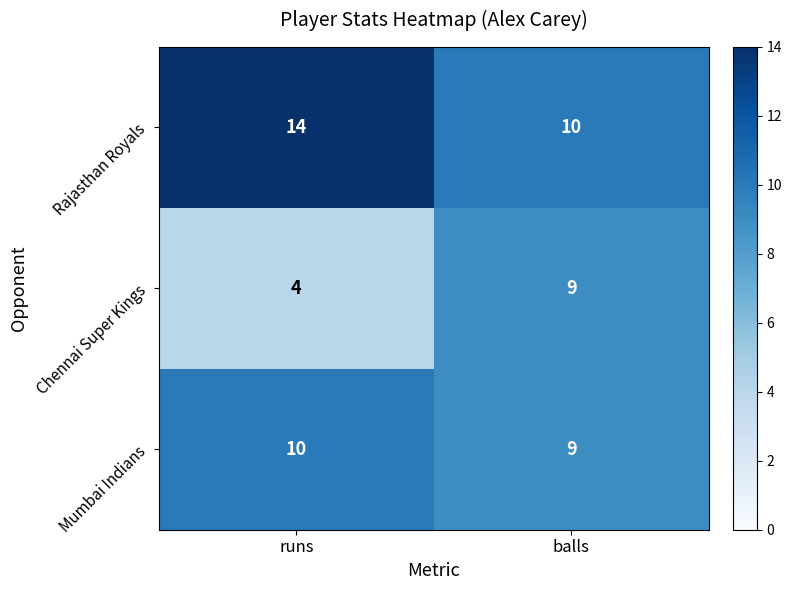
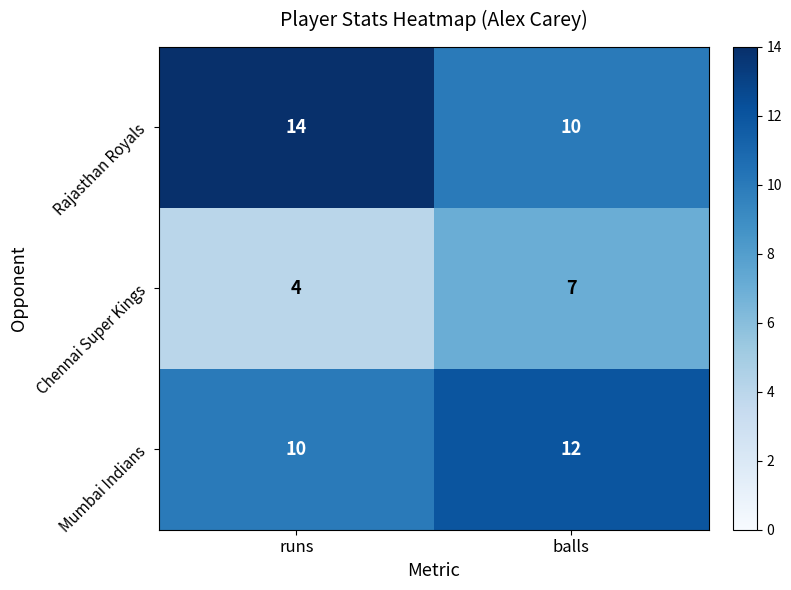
Chennai Super Kings, balls: 9 -> 7
Mumbai Indians, balls: 9 -> 12
